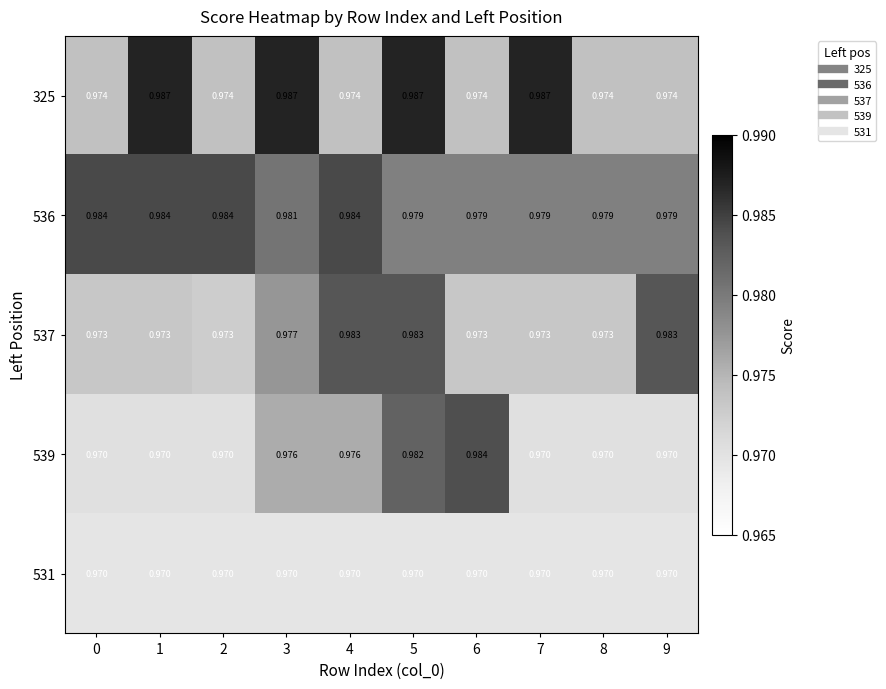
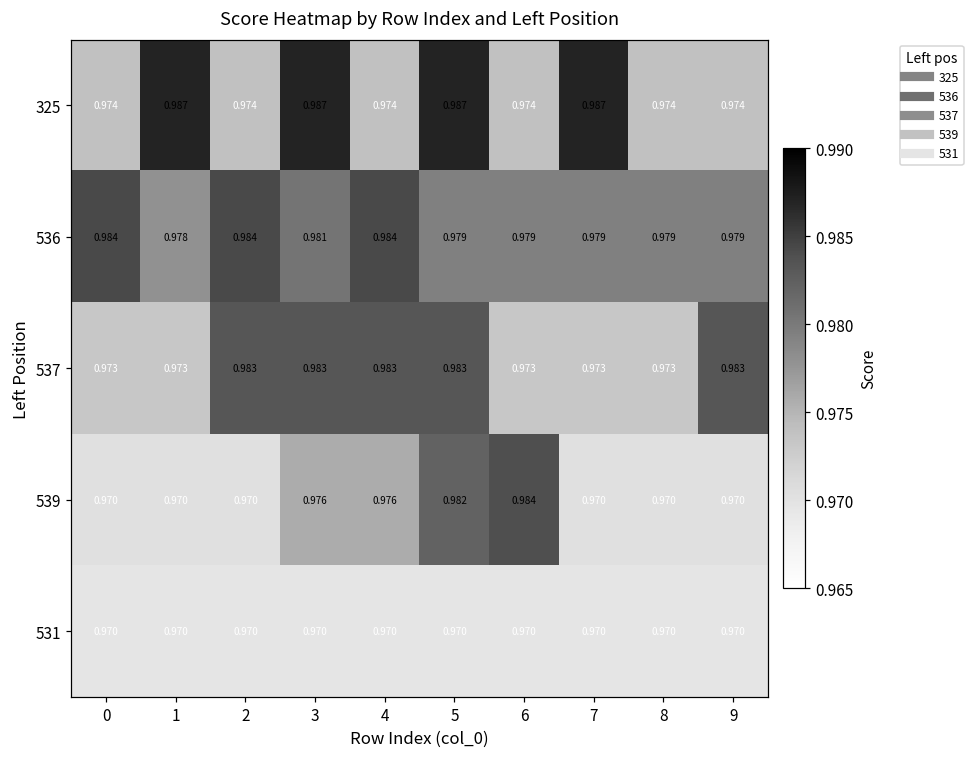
536, 1: 0.984 -> 0.978
537, 2: 0.973 -> 0.983
537, 3: 0.977 -> 0.983
